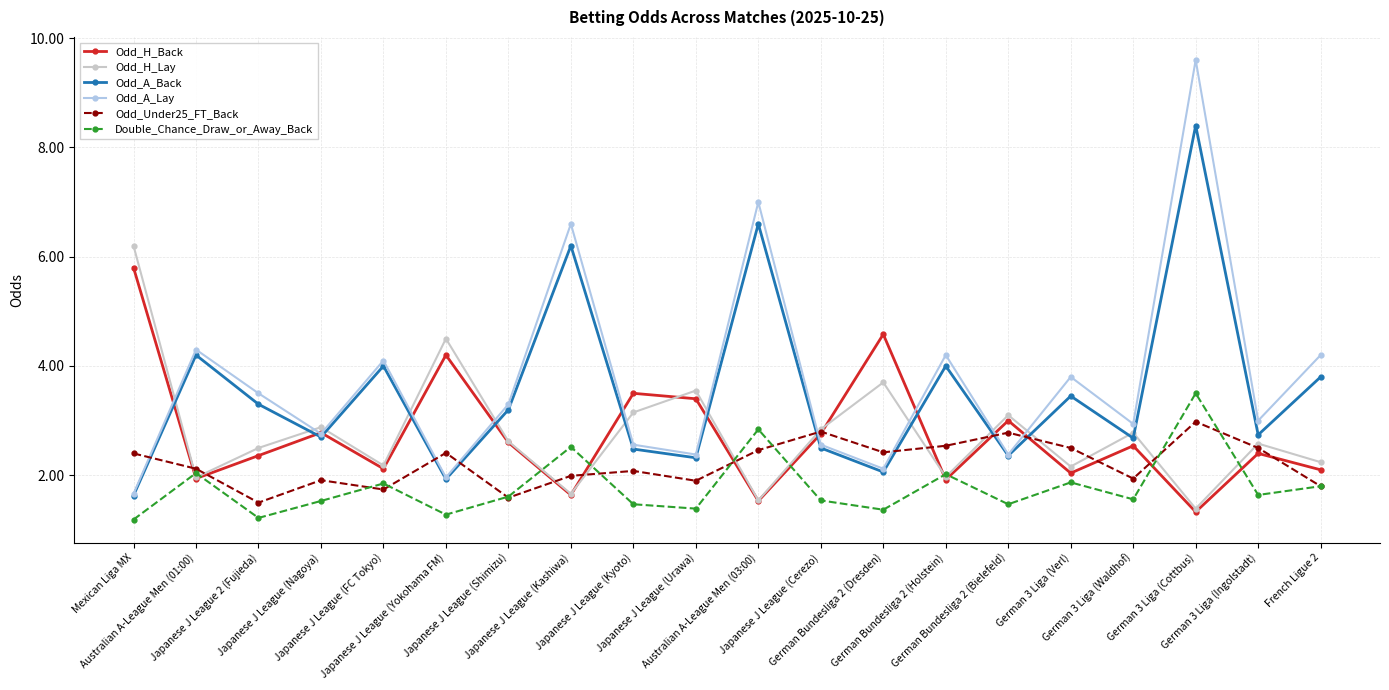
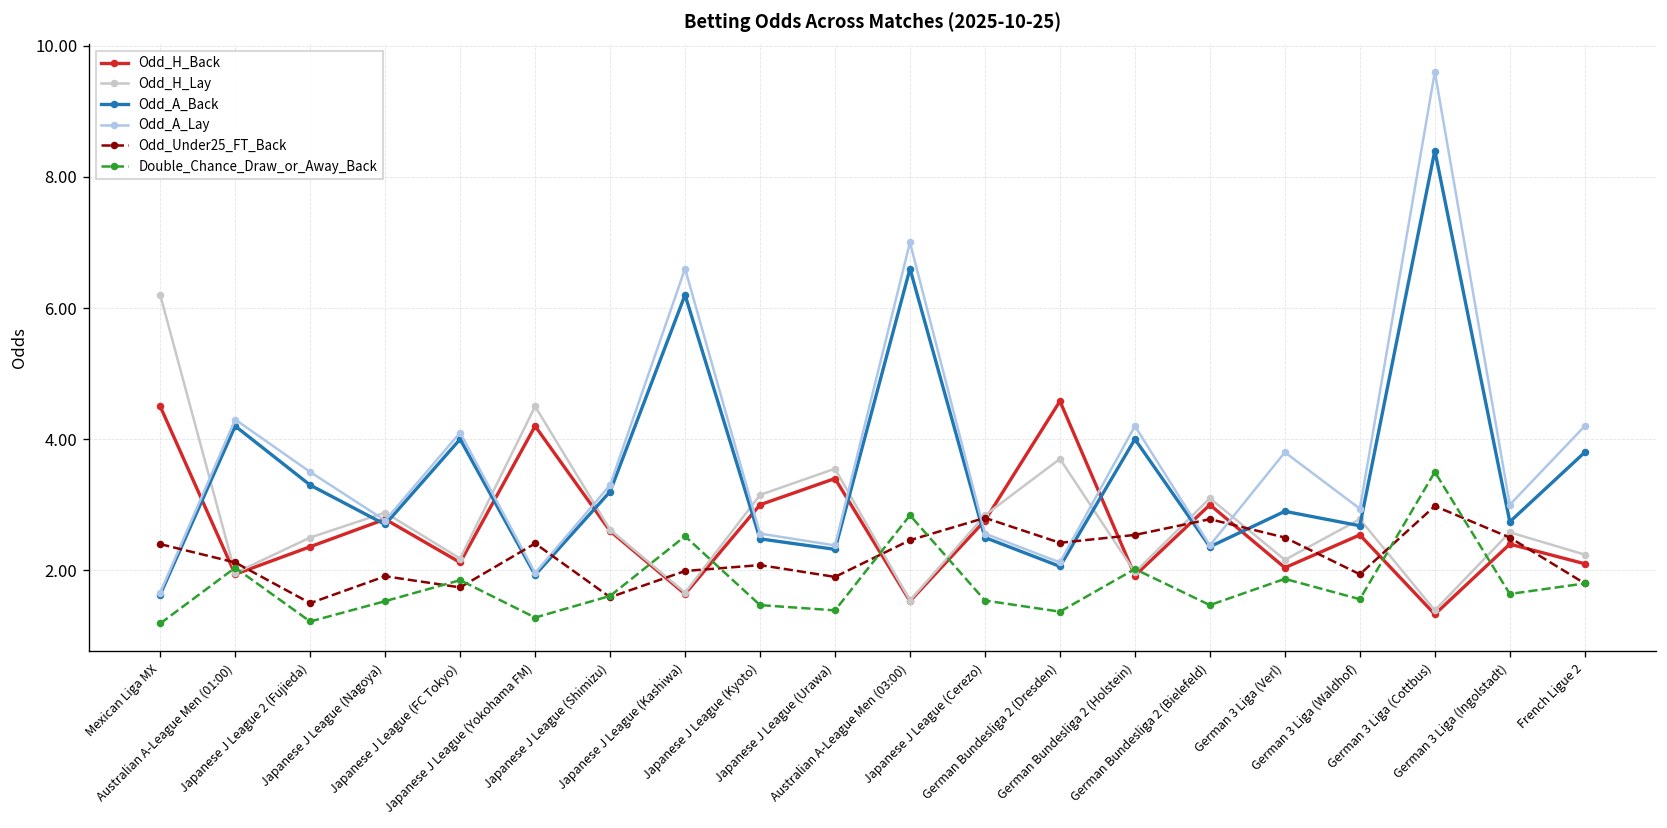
Odd_H_Back, Mexican Liga MX: 5.8 -> 4.5
Odd_H_Back, Japanese J League (Kyoto): 3.5 -> 3.0
Odd_A_Back, German 3 Liga (Verl): 3.5 -> 2.9
